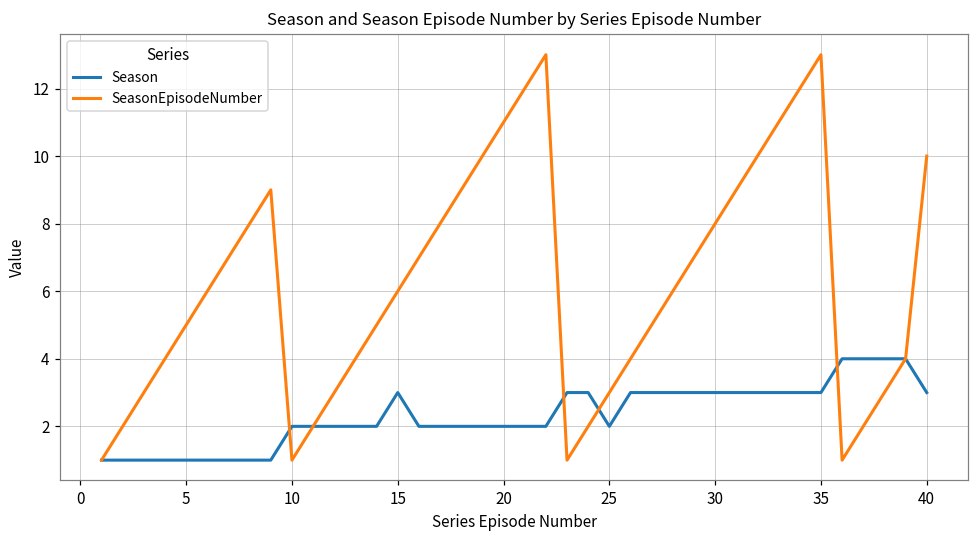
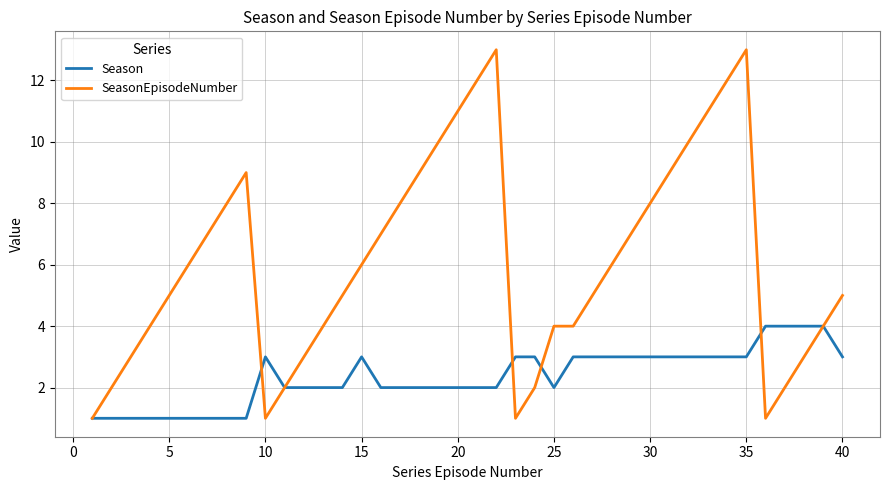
Season, 10: 2 -> 3
SeasonEpisodeNumber, 25: 3 -> 4
SeasonEpisodeNumber, 40: 10 -> 5
